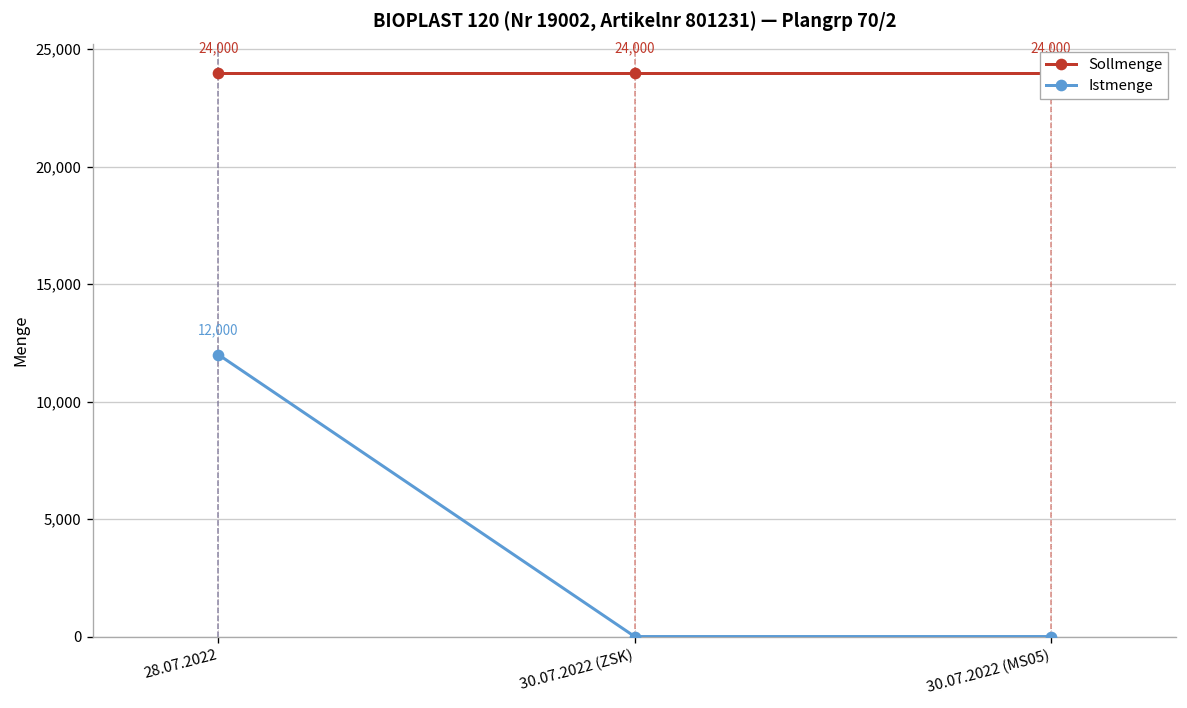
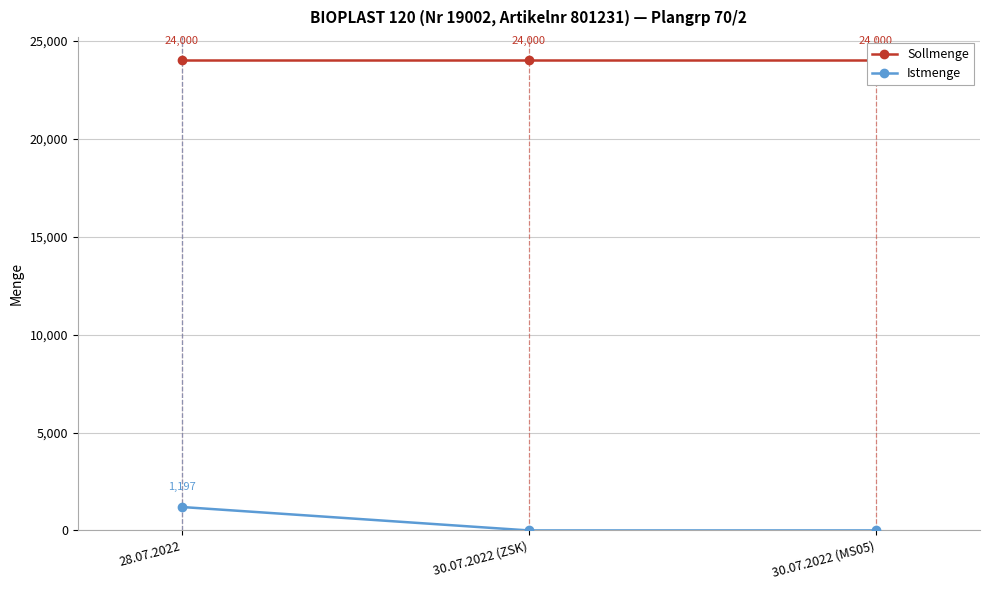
Istmenge, 28.07.2022: 12,000 -> 1,197
